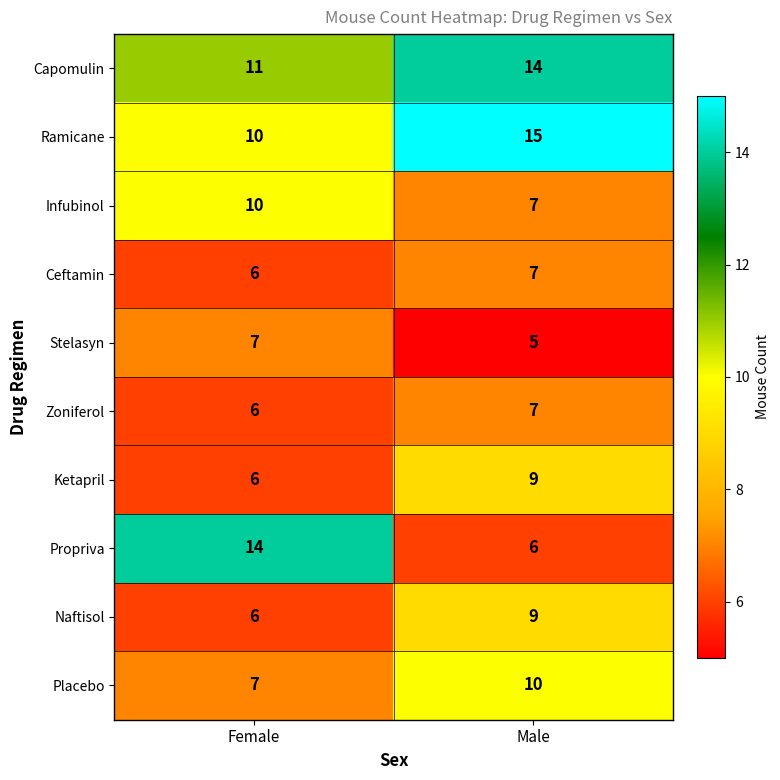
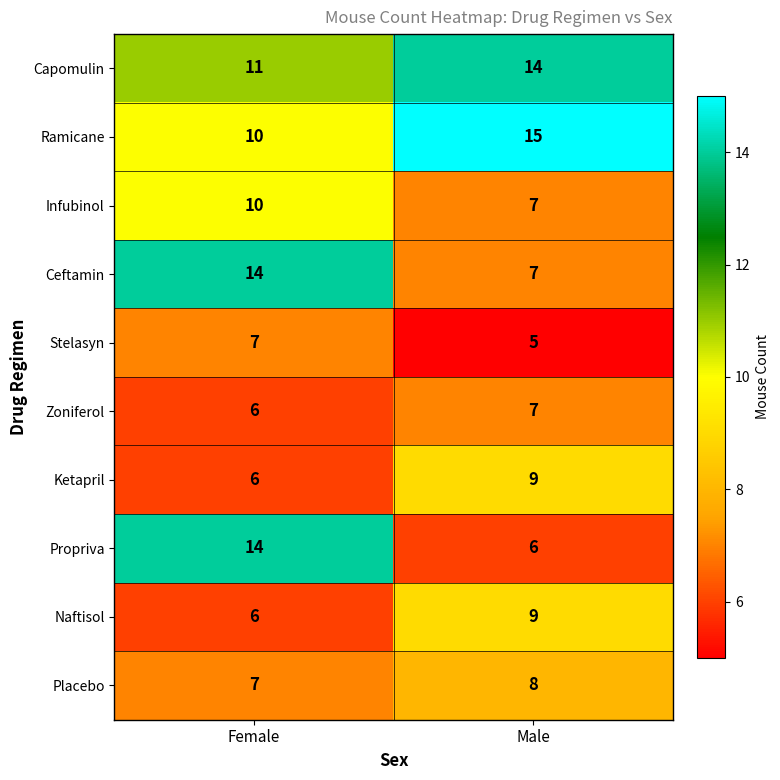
Ceftamin, Female: 6 -> 14
Placebo, Male: 10 -> 8
